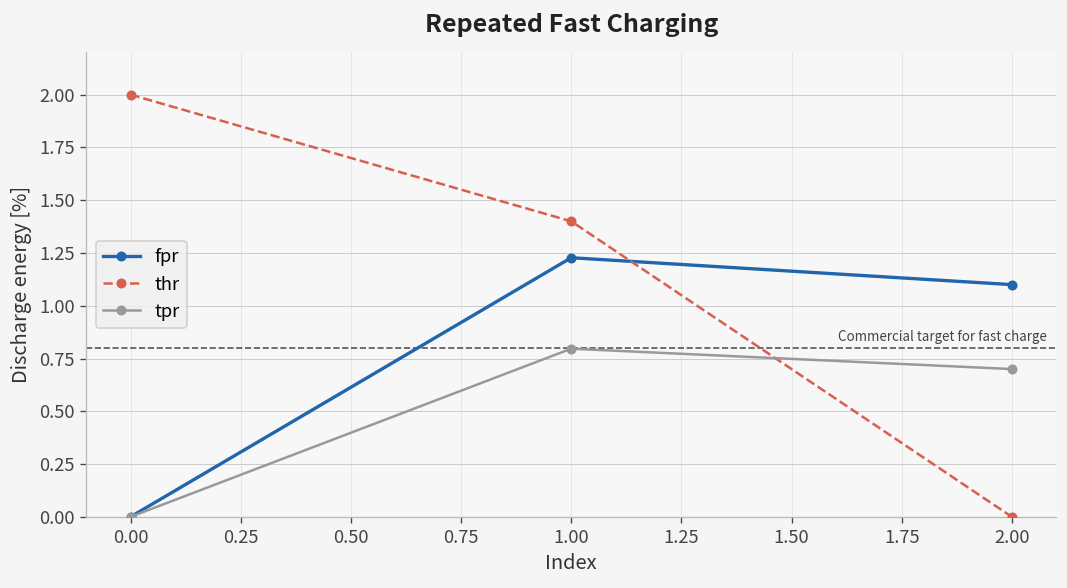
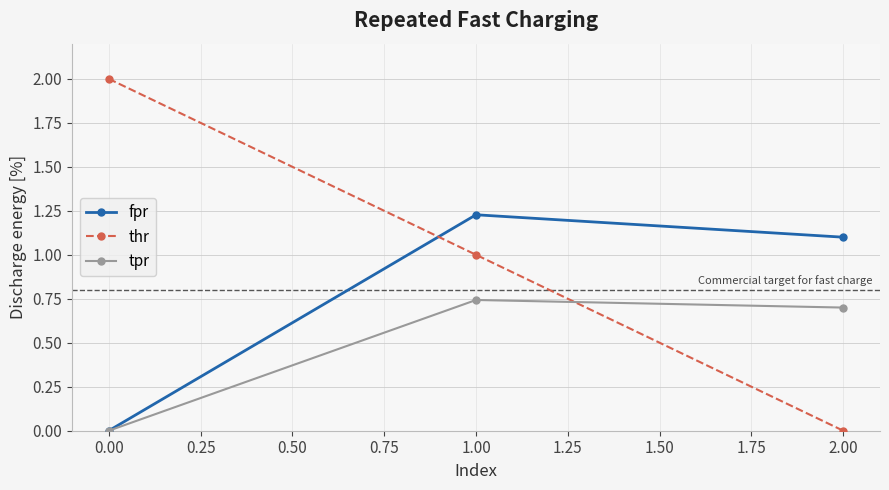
thr, 1.00: 1.4 -> 1.0
tpr, 1.00: 0.80 -> 0.74
